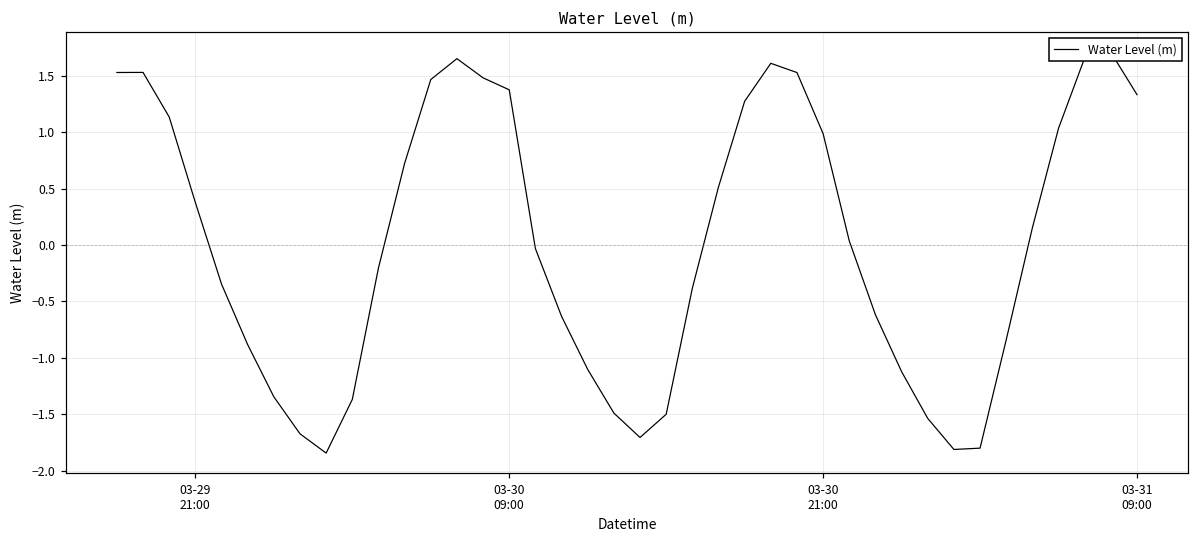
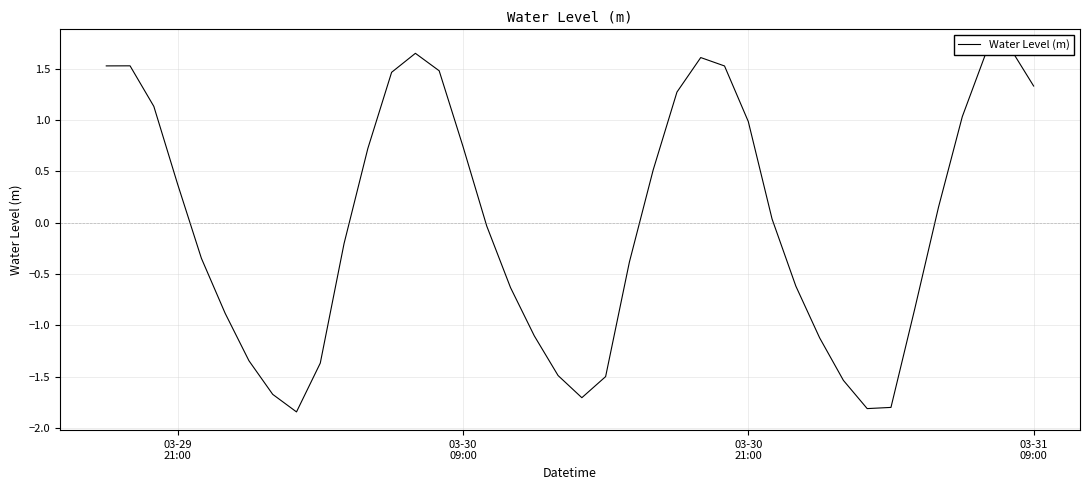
03-30 09:00: 1.38 -> 0.74
